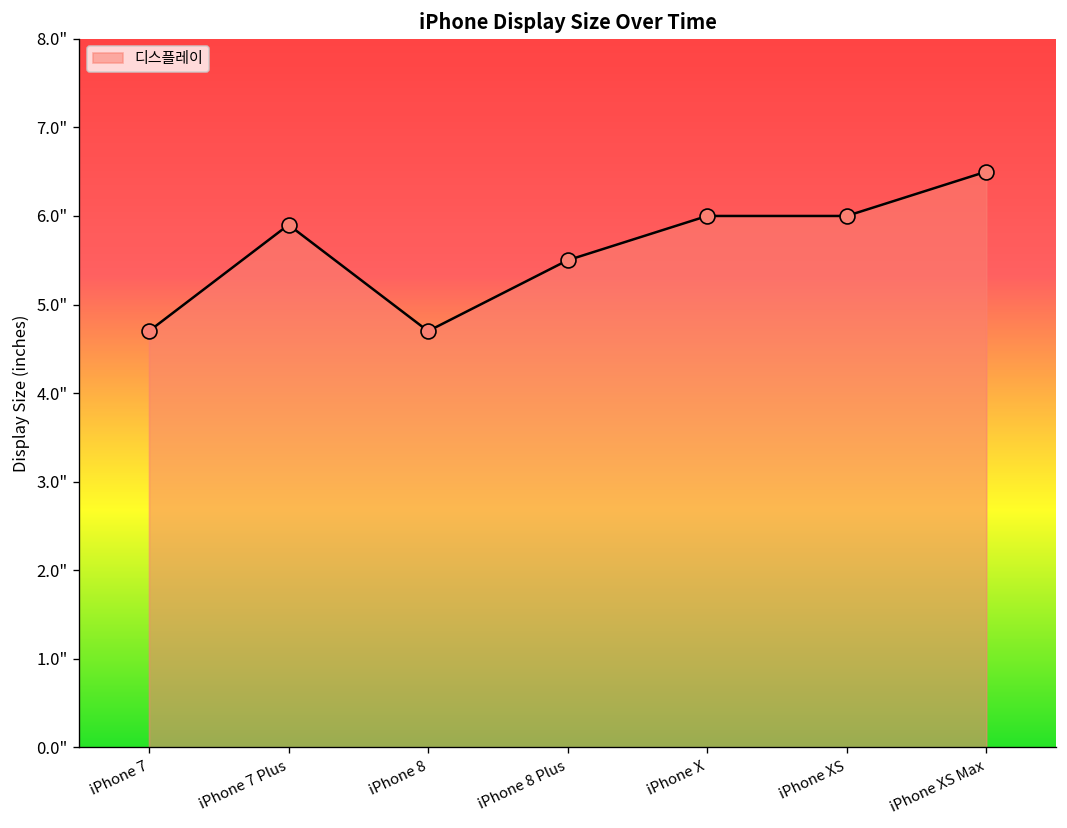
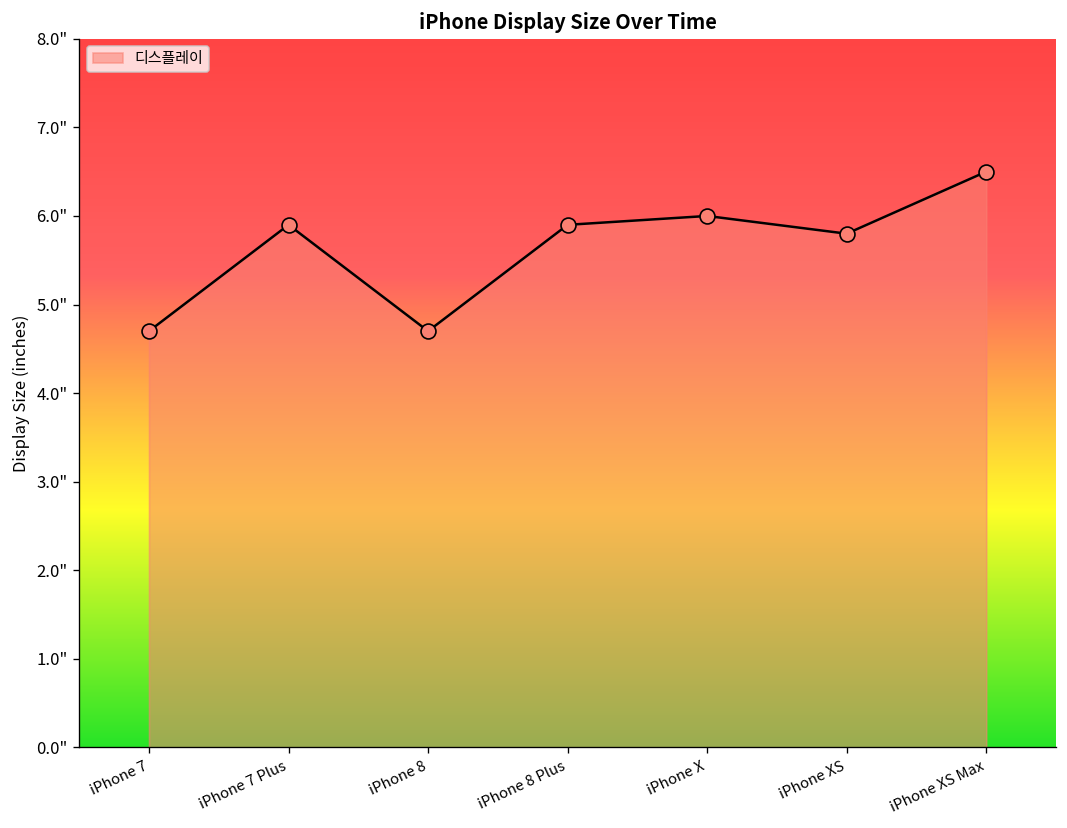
iPhone 8 Plus: 5.5" -> 5.9"
iPhone XS: 6.0" -> 5.8"
